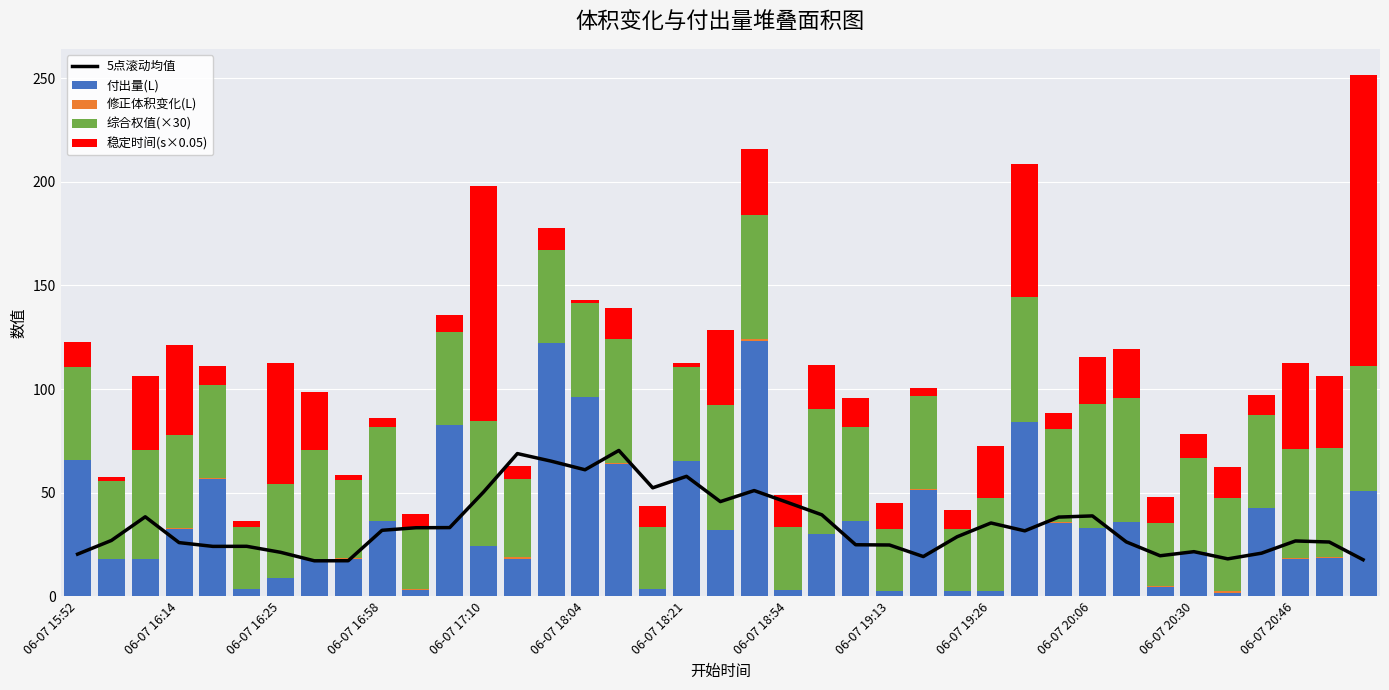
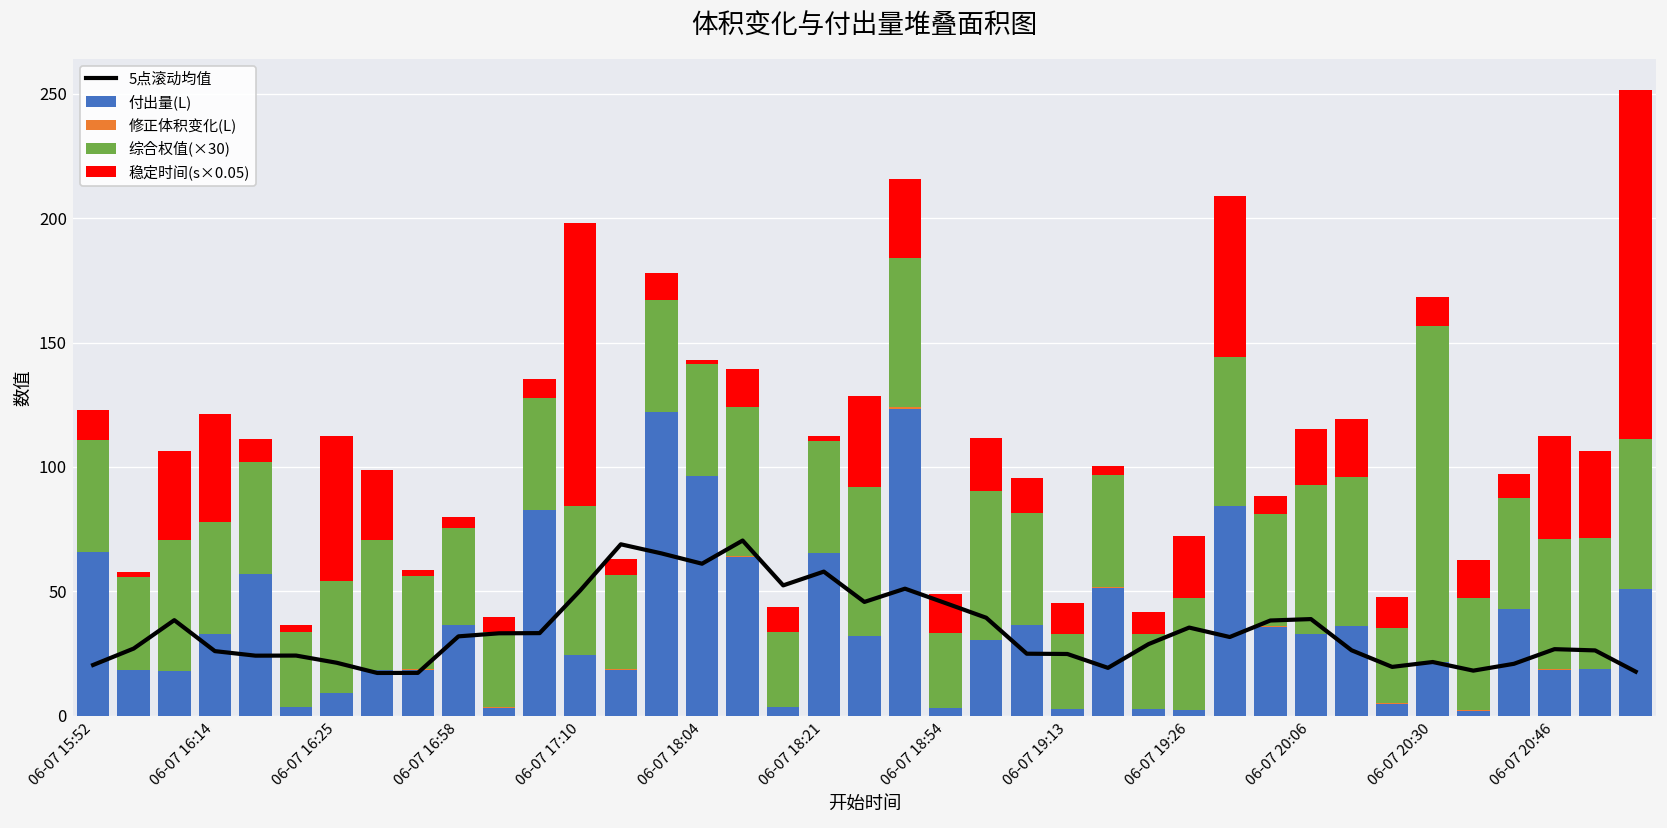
综合权值(×30), 06-07 16:58: 45 -> 39
综合权值(×30), 06-07 20:30: 45 -> 135
